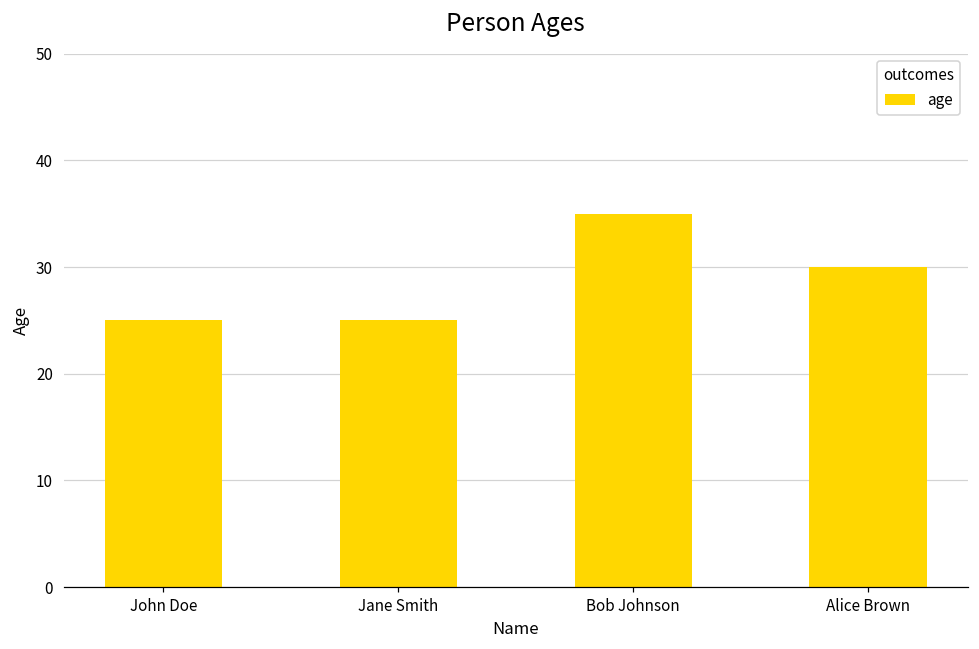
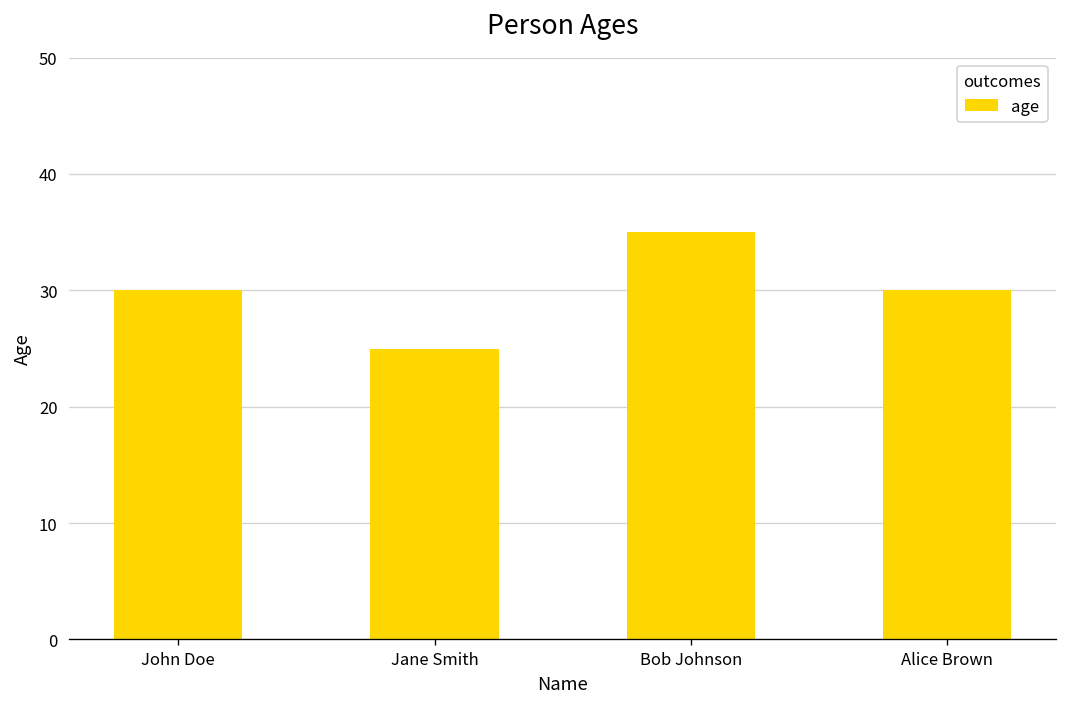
John Doe: 25 -> 30
